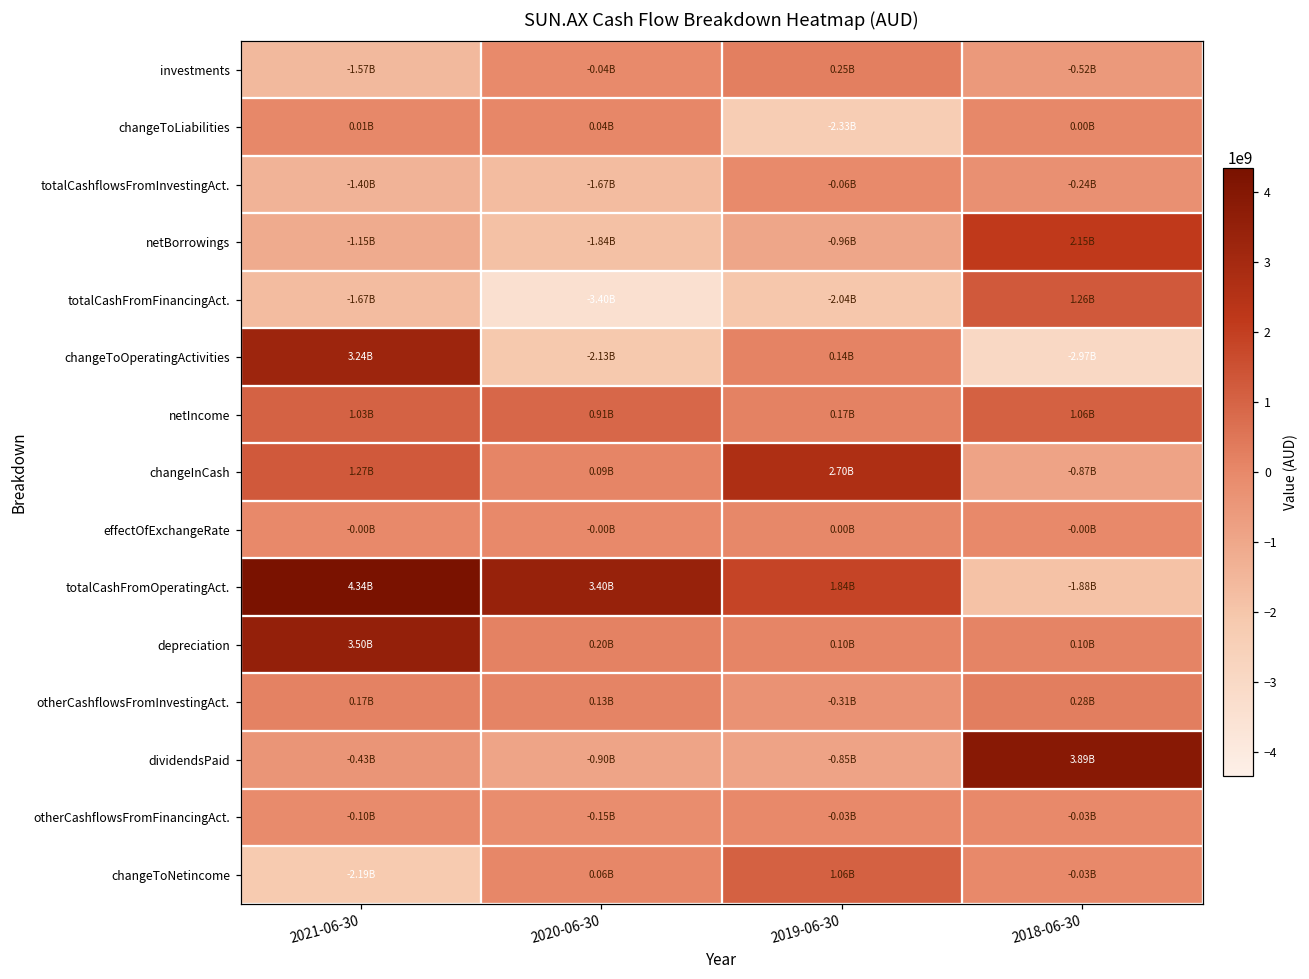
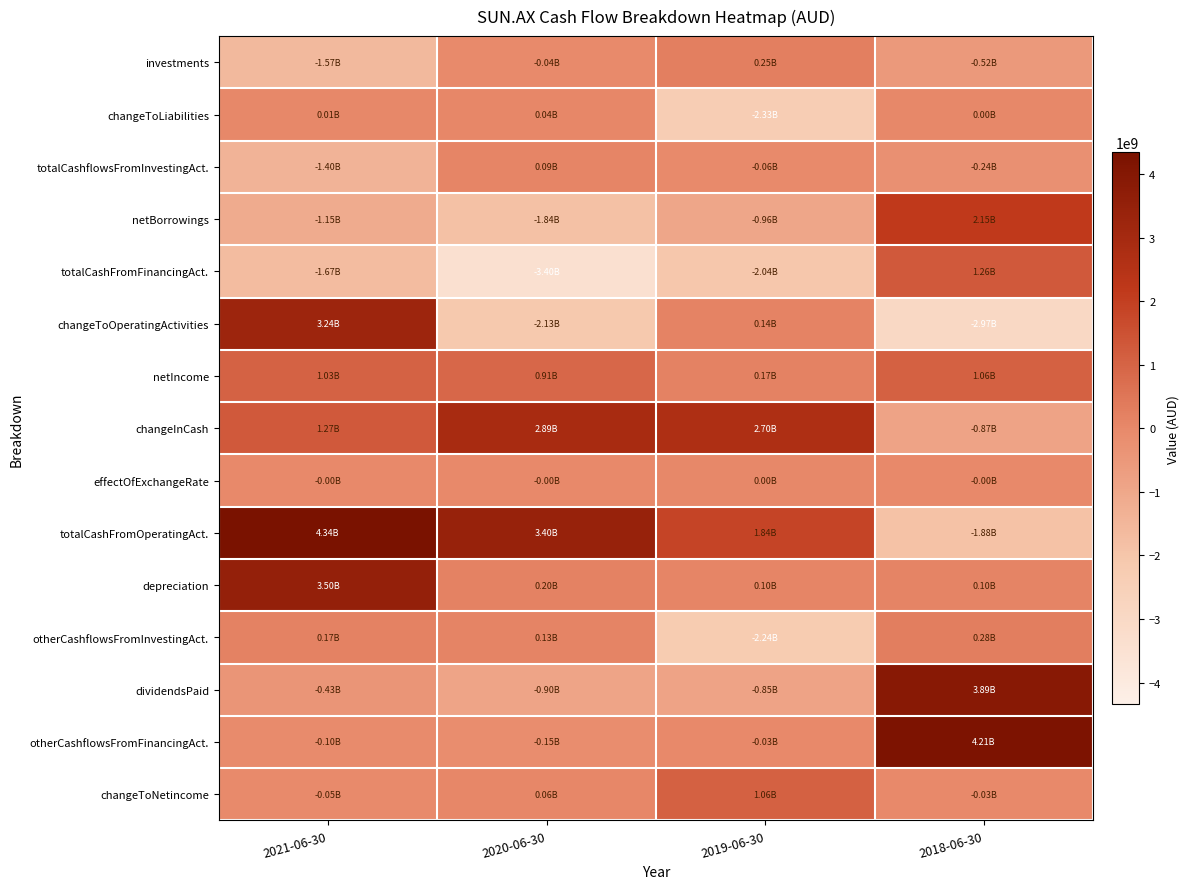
totalCashflowsFromInvestingAct., 2020-06-30: -1.67B -> 0.09B
changeInCash, 2020-06-30: 0.09B -> 2.89B
otherCashflowsFromInvestingAct., 2019-06-30: -0.31B -> -2.24B
otherCashflowsFromFinancingAct., 2018-06-30: -0.03B -> 4.21B
changeToNetincome, 2021-06-30: -2.19B -> -0.05B
